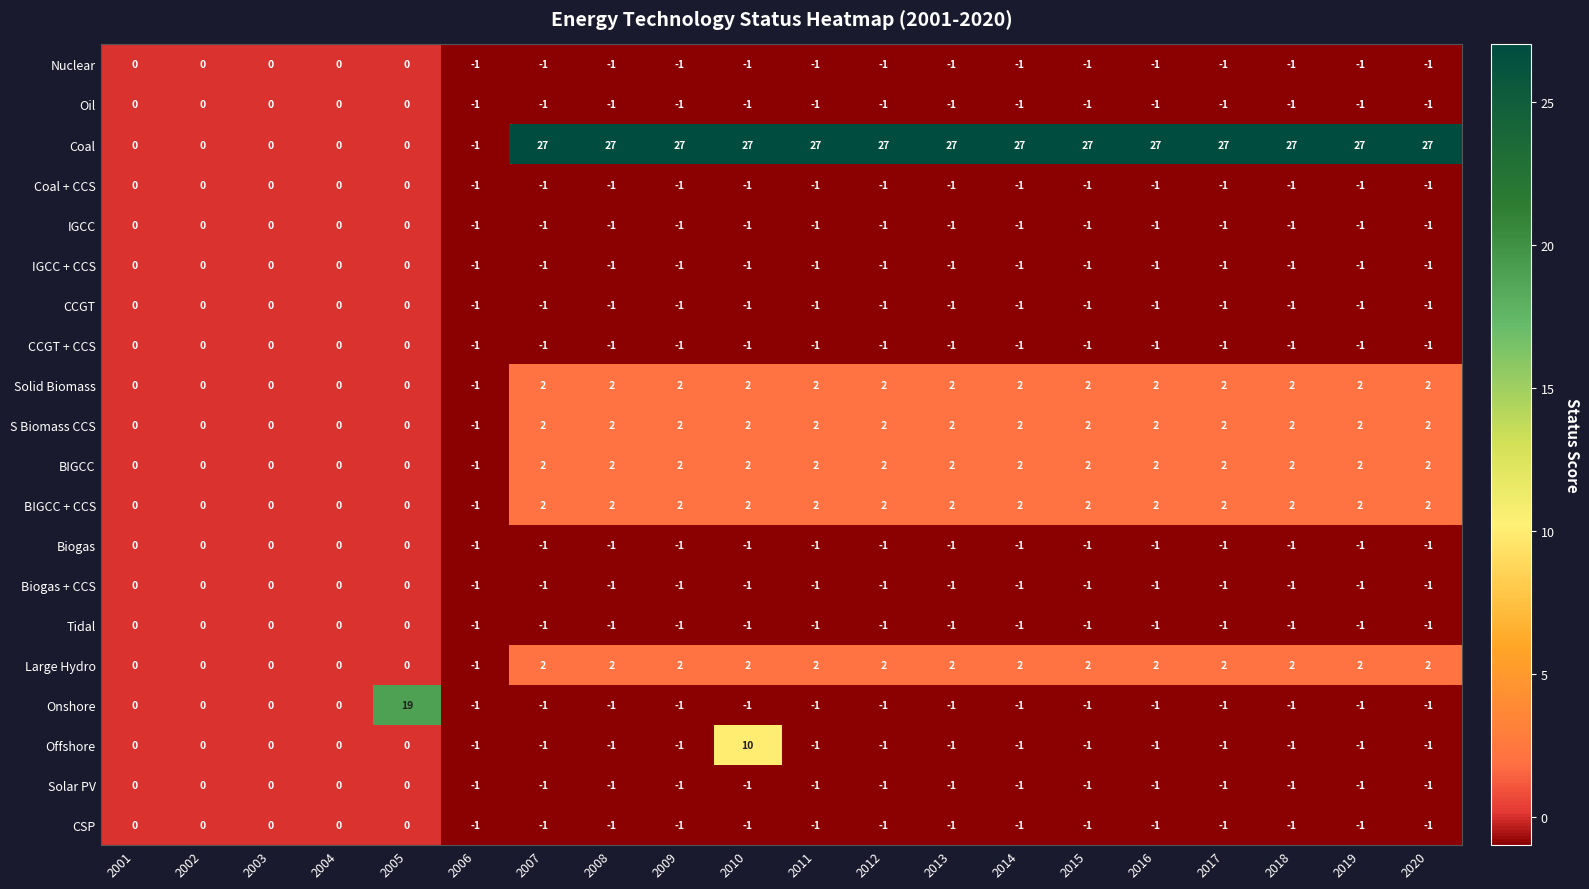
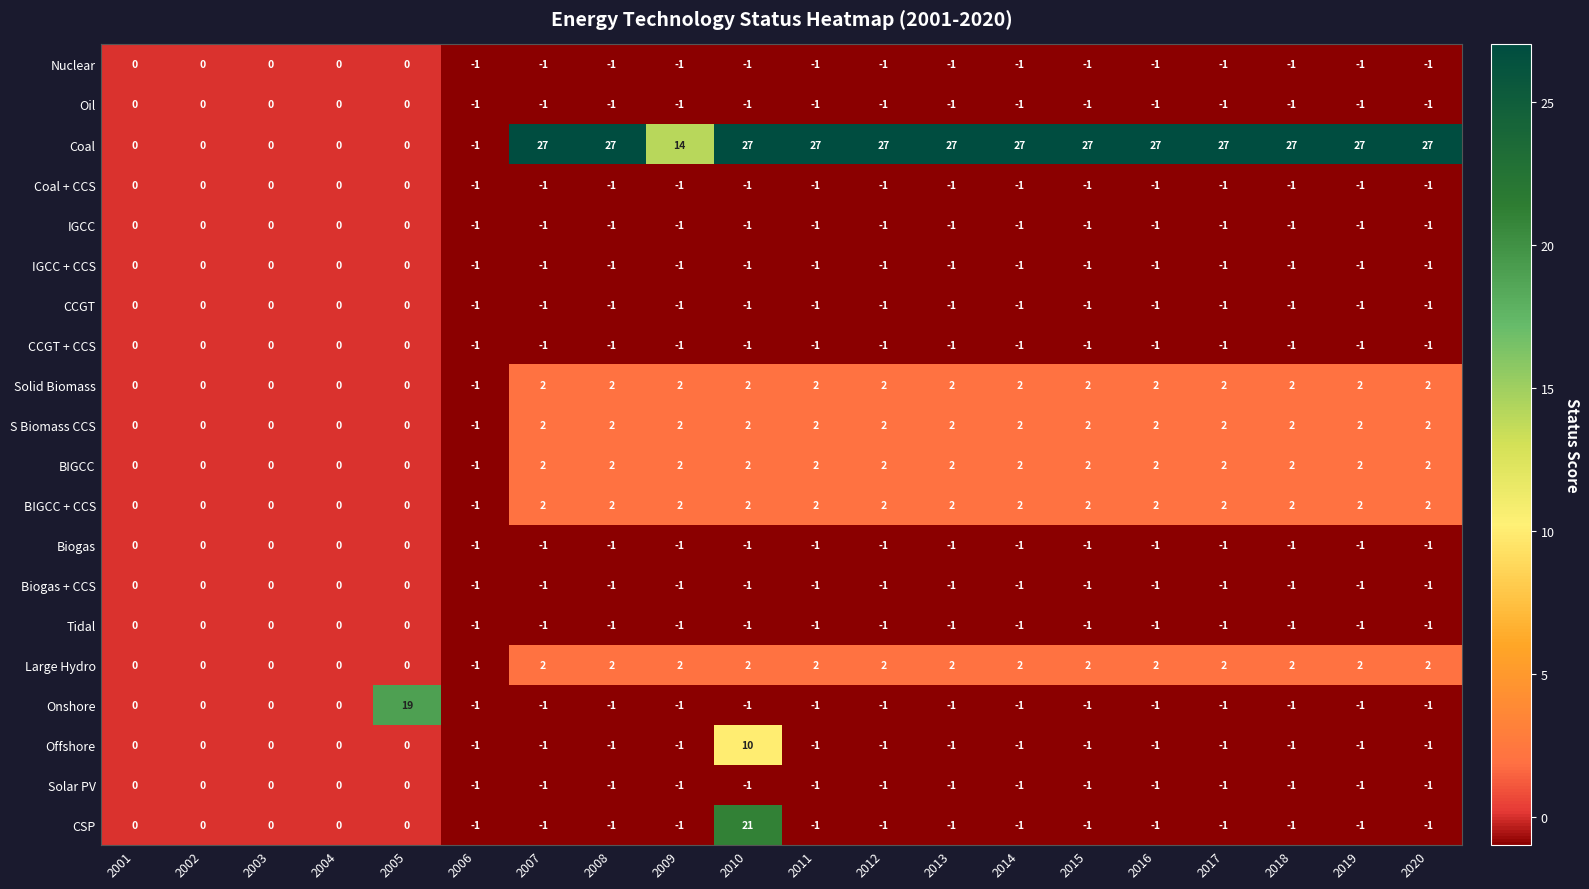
Coal, 2009: 27 -> 14
CSP, 2010: -1 -> 21
